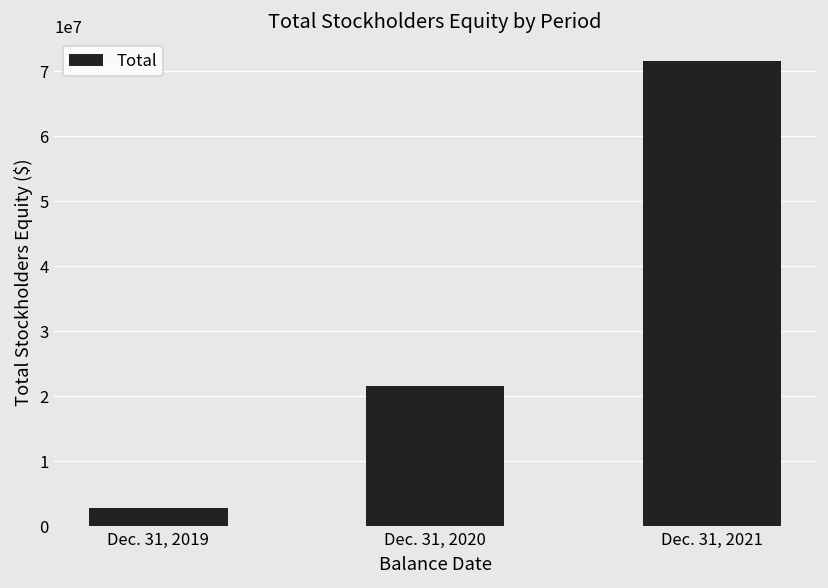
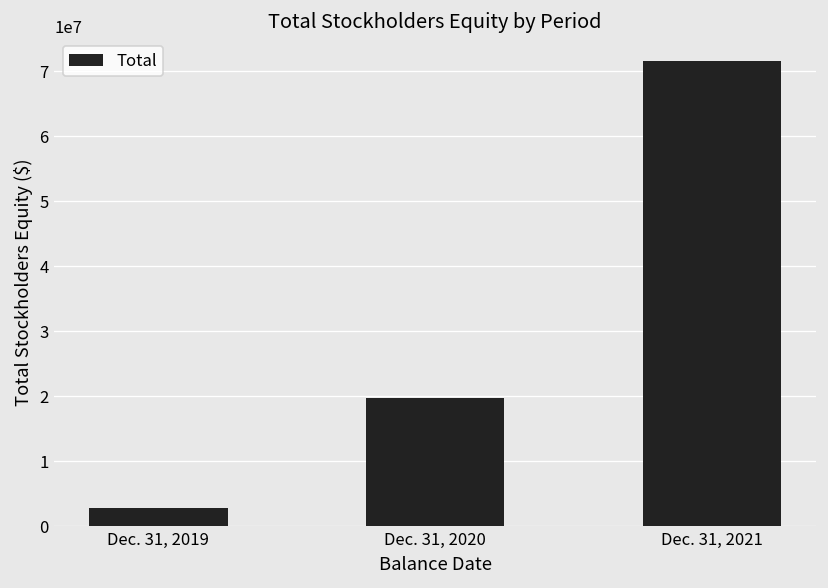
Dec. 31, 2020: 22000000 -> 20000000
